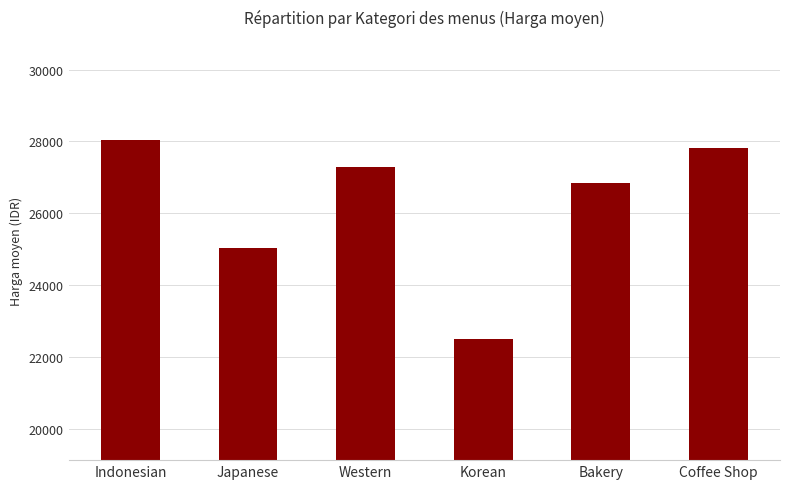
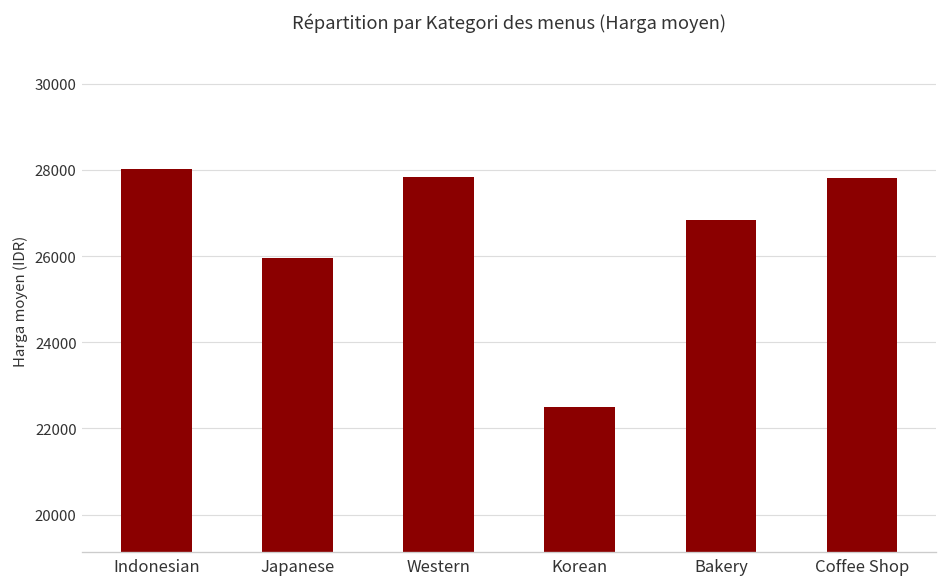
Japanese: 25000 -> 25900
Western: 27300 -> 27800
